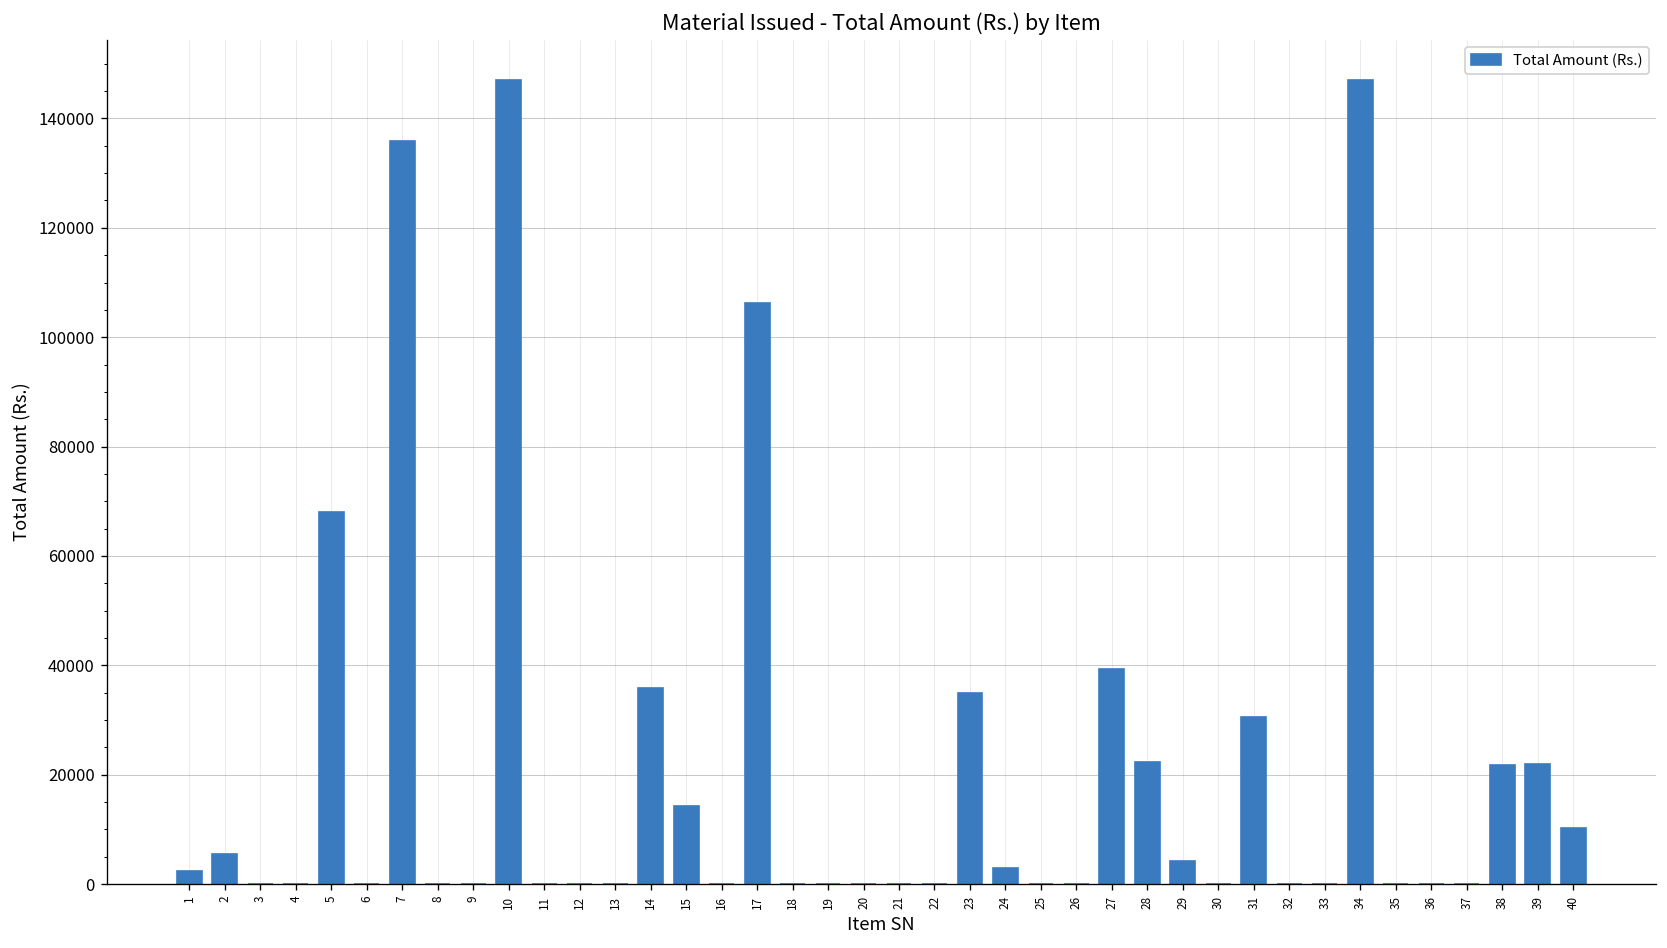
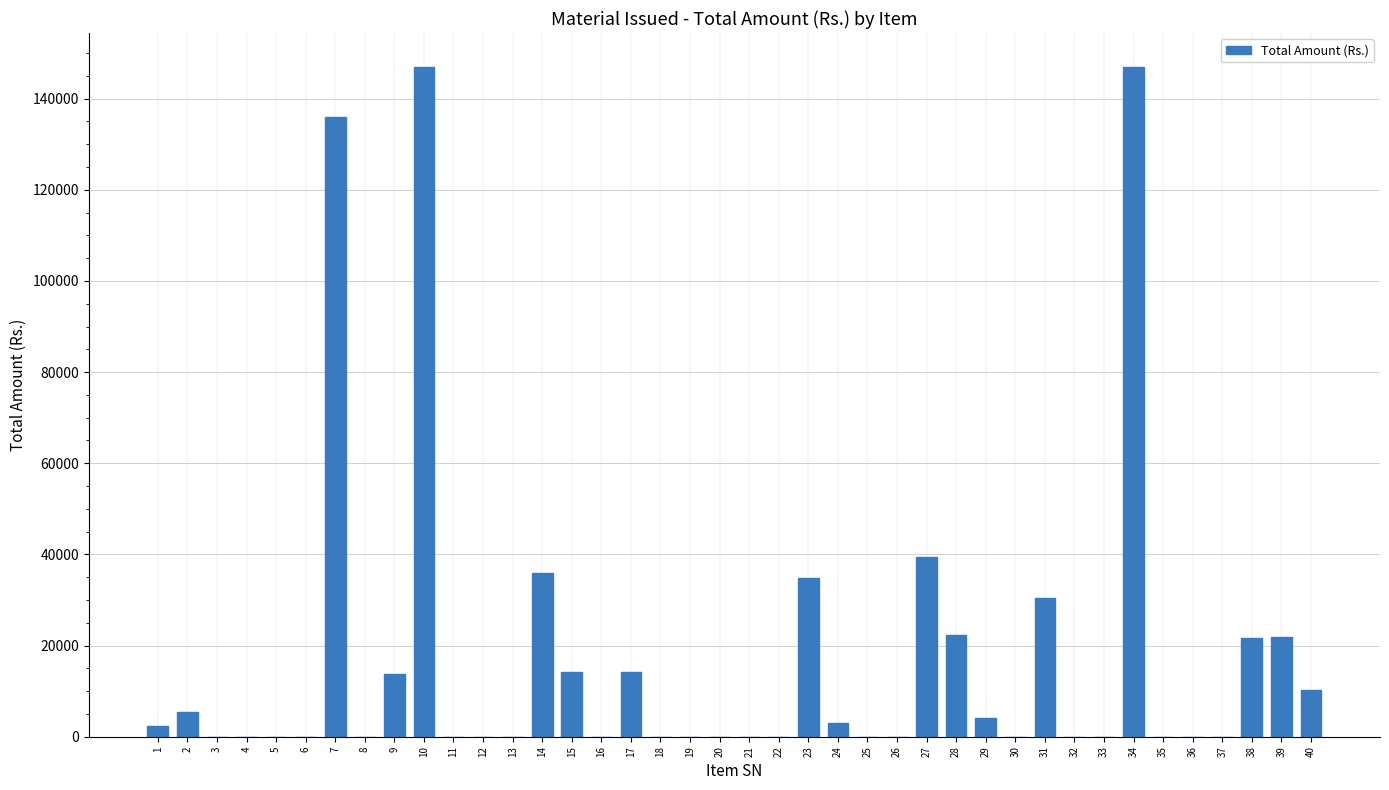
5: 68000 -> 0
9: 0 -> 14000
17: 106000 -> 14000
